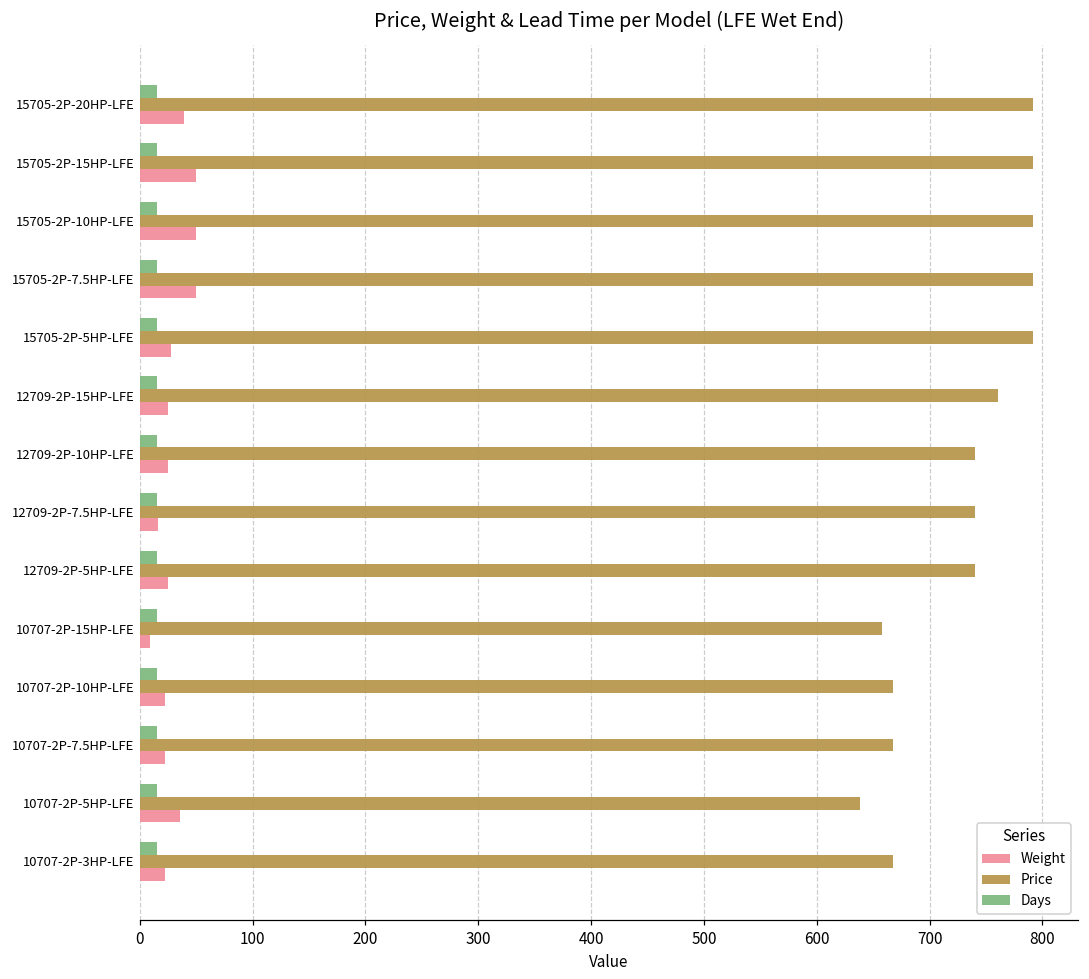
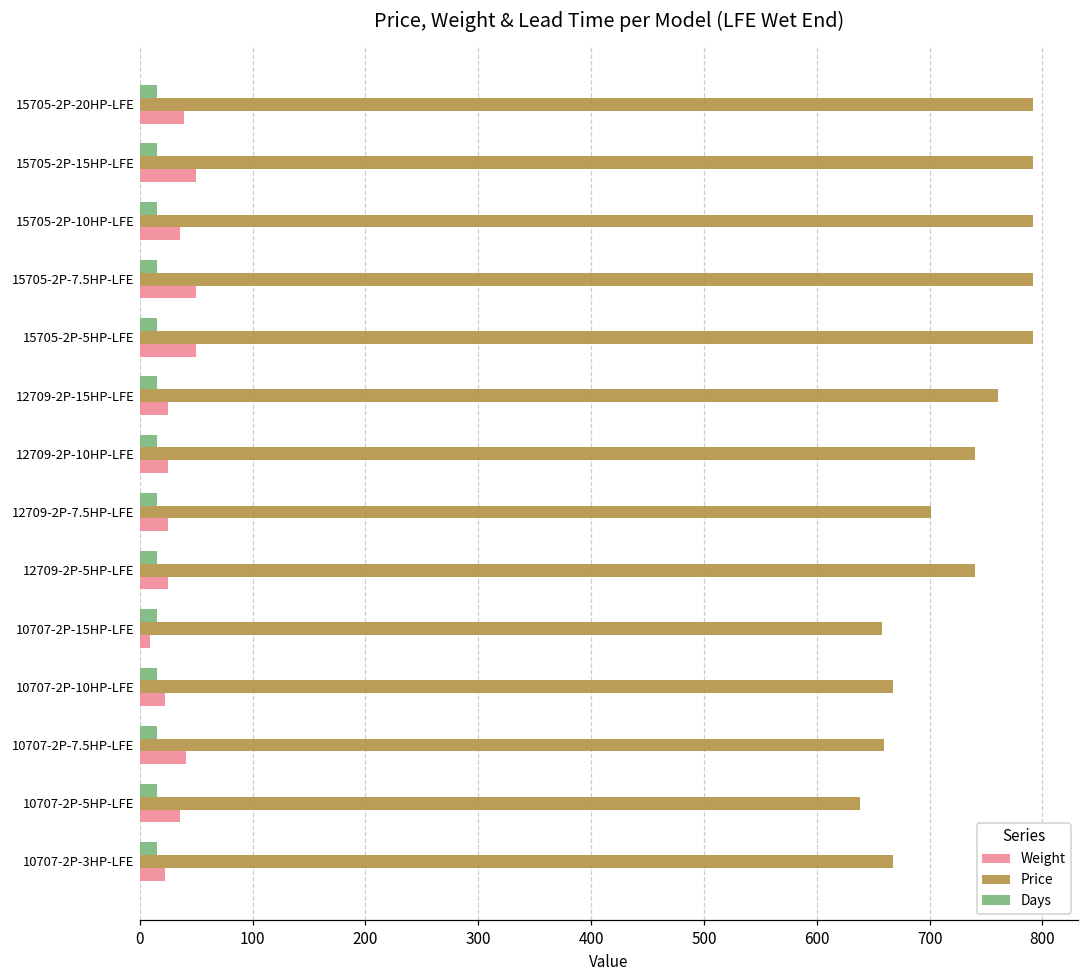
Weight, 15705-2P-10HP-LFE: 50 -> 36
Weight, 15705-2P-5HP-LFE: 28 -> 50
Price, 12709-2P-7.5HP-LFE: 740 -> 701
Weight, 12709-2P-7.5HP-LFE: 16 -> 25
Price, 10707-2P-7.5HP-LFE: 668 -> 660
Weight, 10707-2P-7.5HP-LFE: 22 -> 41
